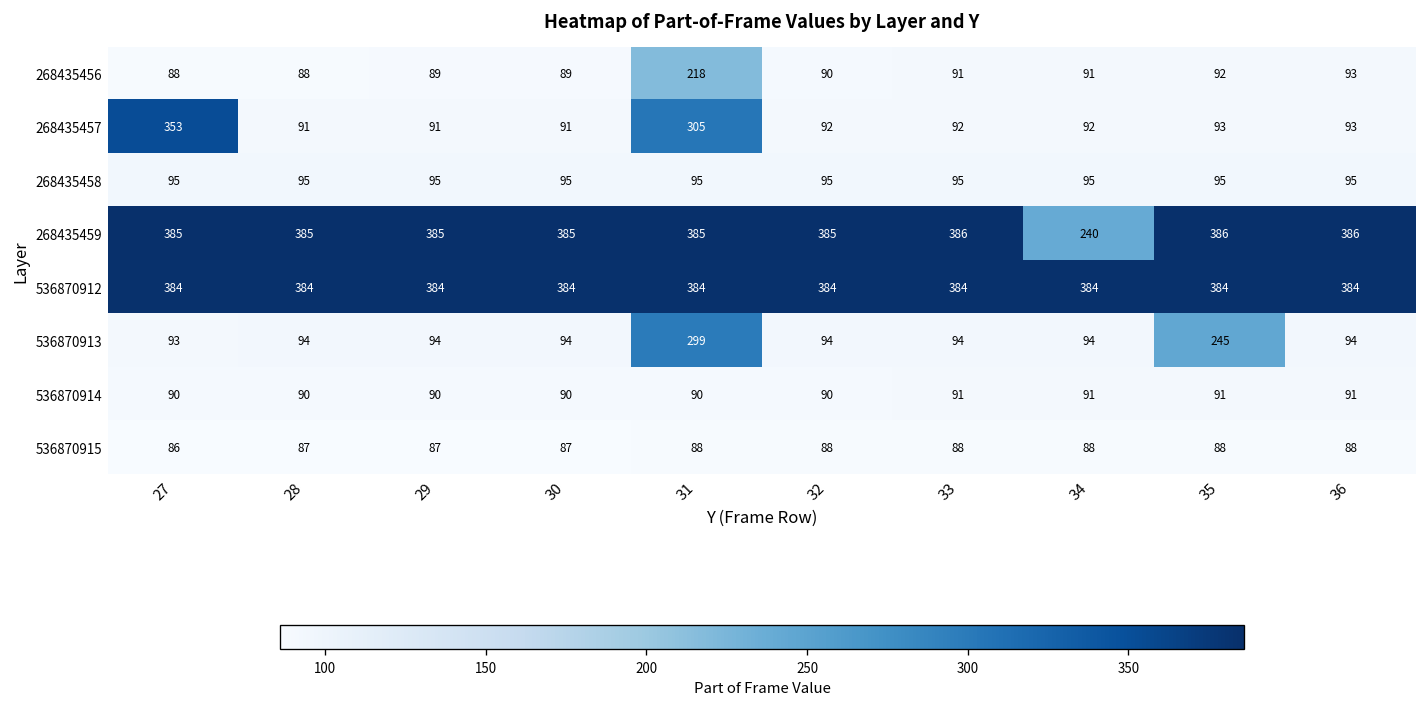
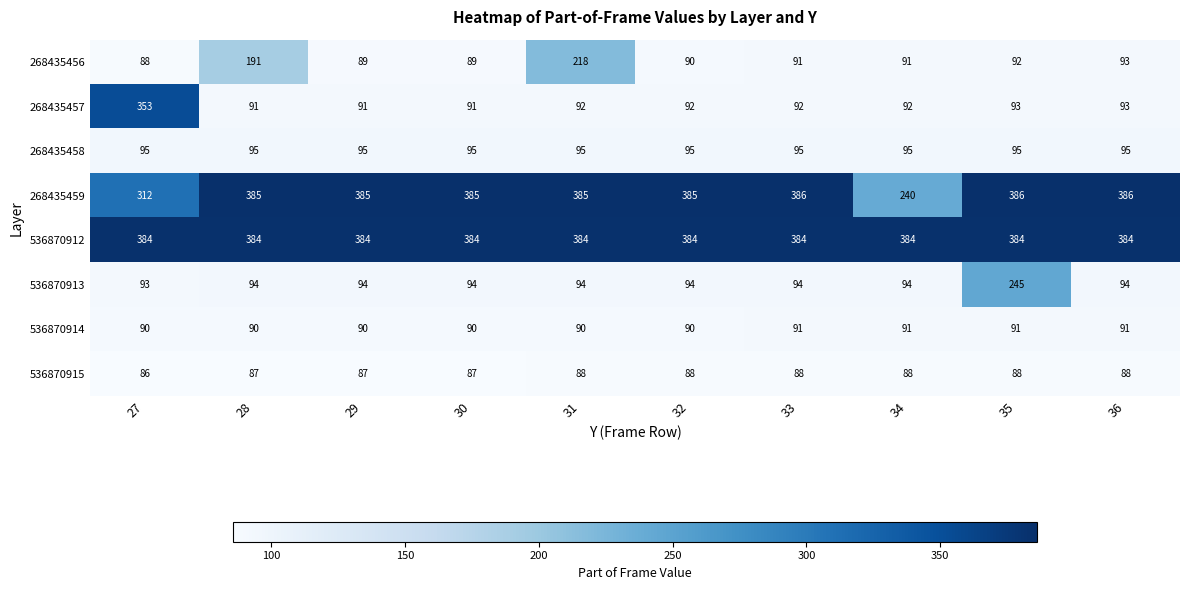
268435456, 28: 88 -> 191
268435457, 31: 305 -> 92
268435459, 27: 385 -> 312
536870913, 31: 299 -> 94
